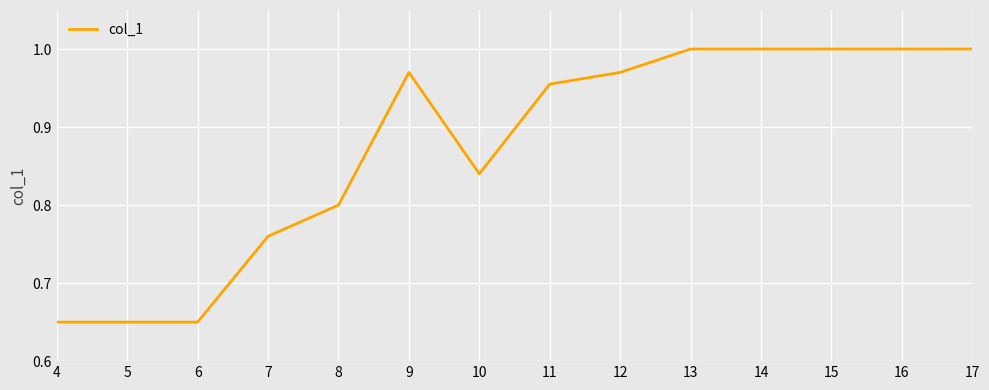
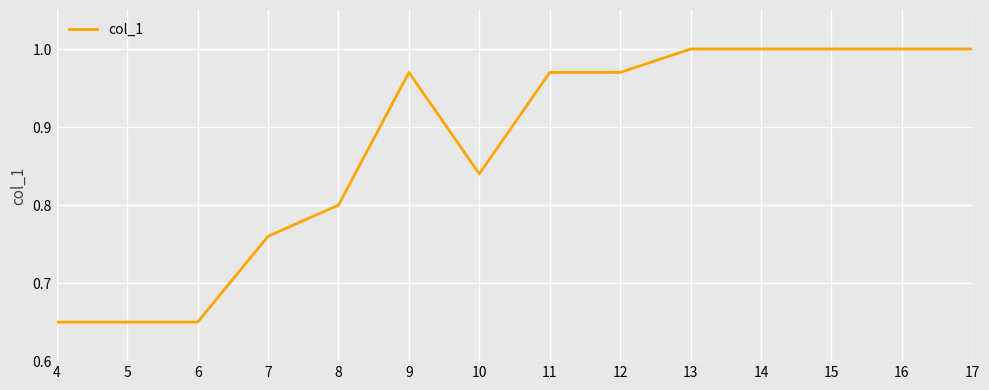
11: 0.96 -> 0.97
